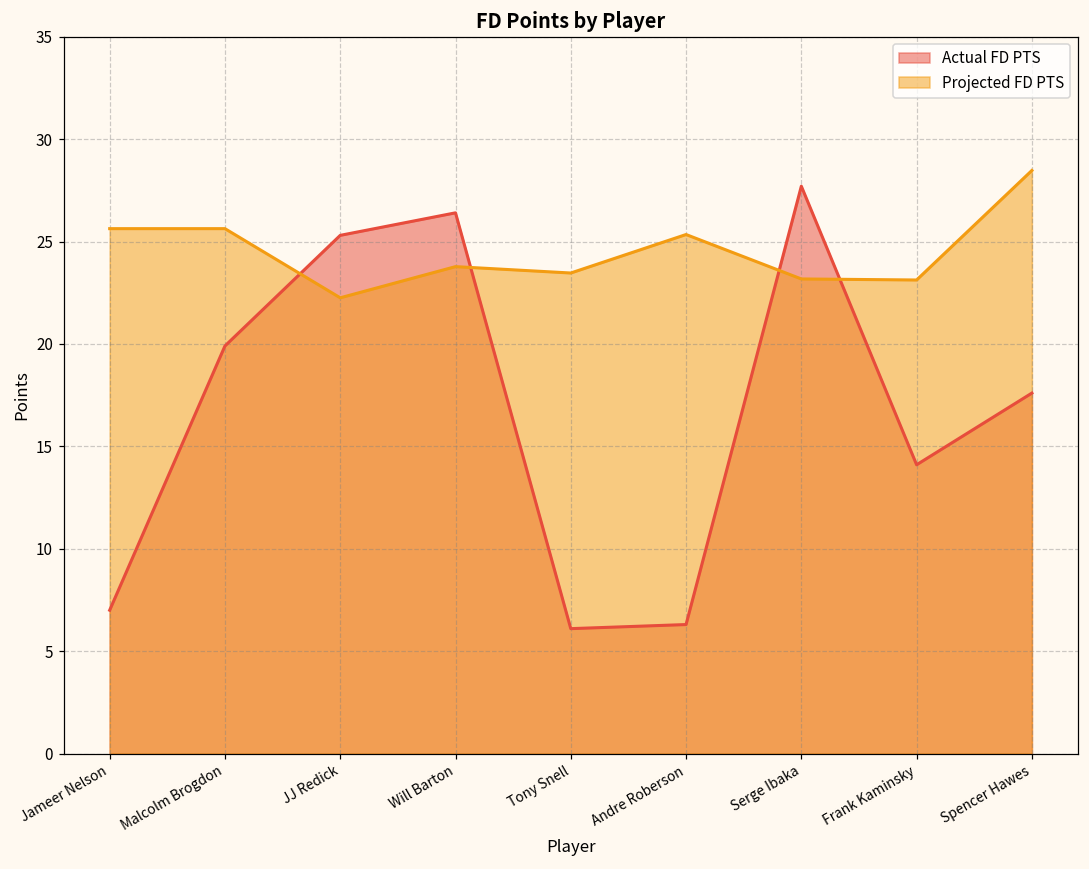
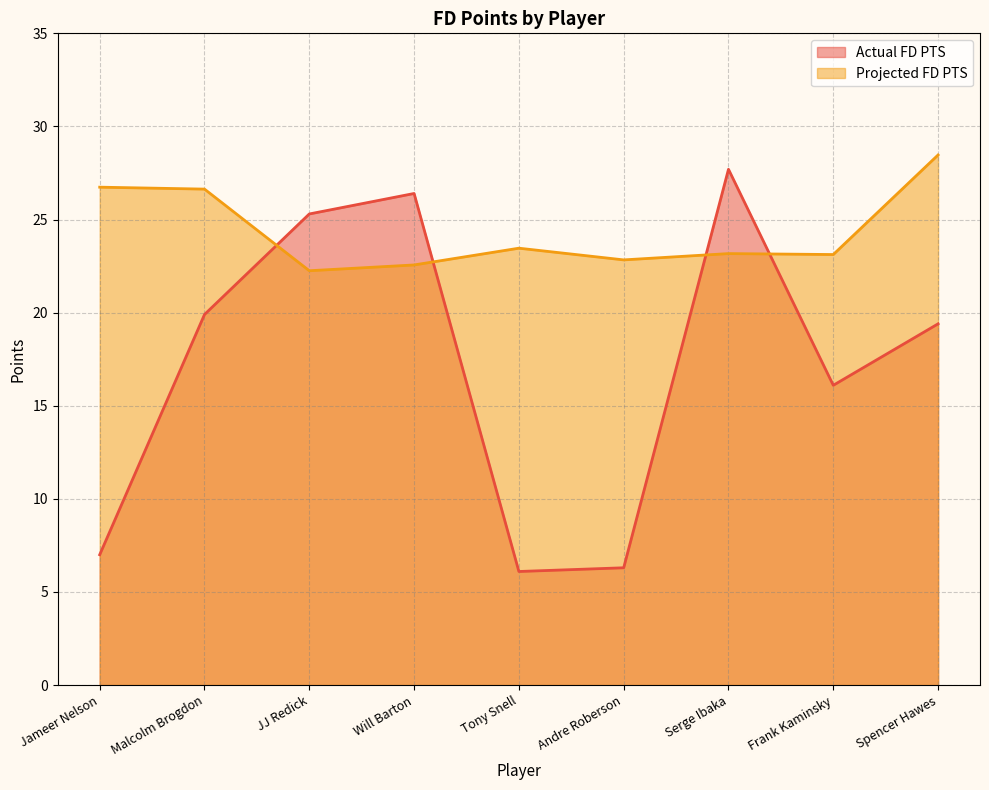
Projected FD PTS, Jameer Nelson: 25.6 -> 26.7
Projected FD PTS, Malcolm Brogdon: 25.6 -> 26.6
Projected FD PTS, Will Barton: 23.8 -> 22.6
Projected FD PTS, Andre Roberson: 25.3 -> 22.8
Actual FD PTS, Frank Kaminsky: 14.1 -> 16.1
Actual FD PTS, Spencer Hawes: 17.6 -> 19.4
